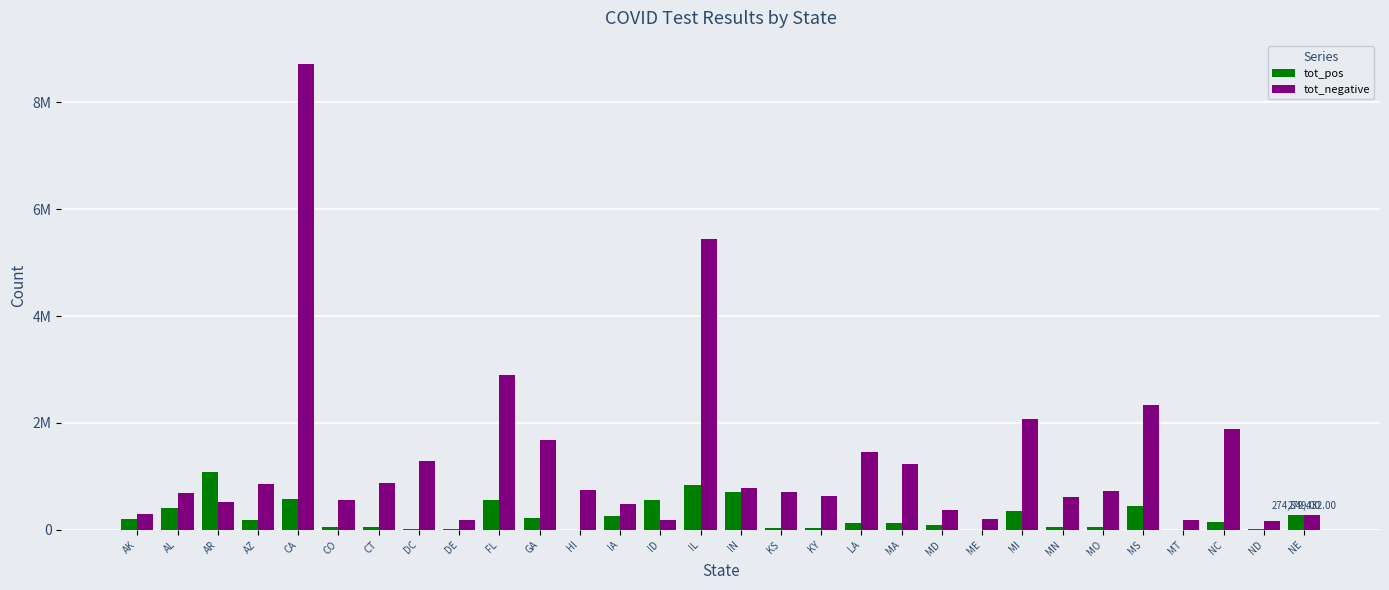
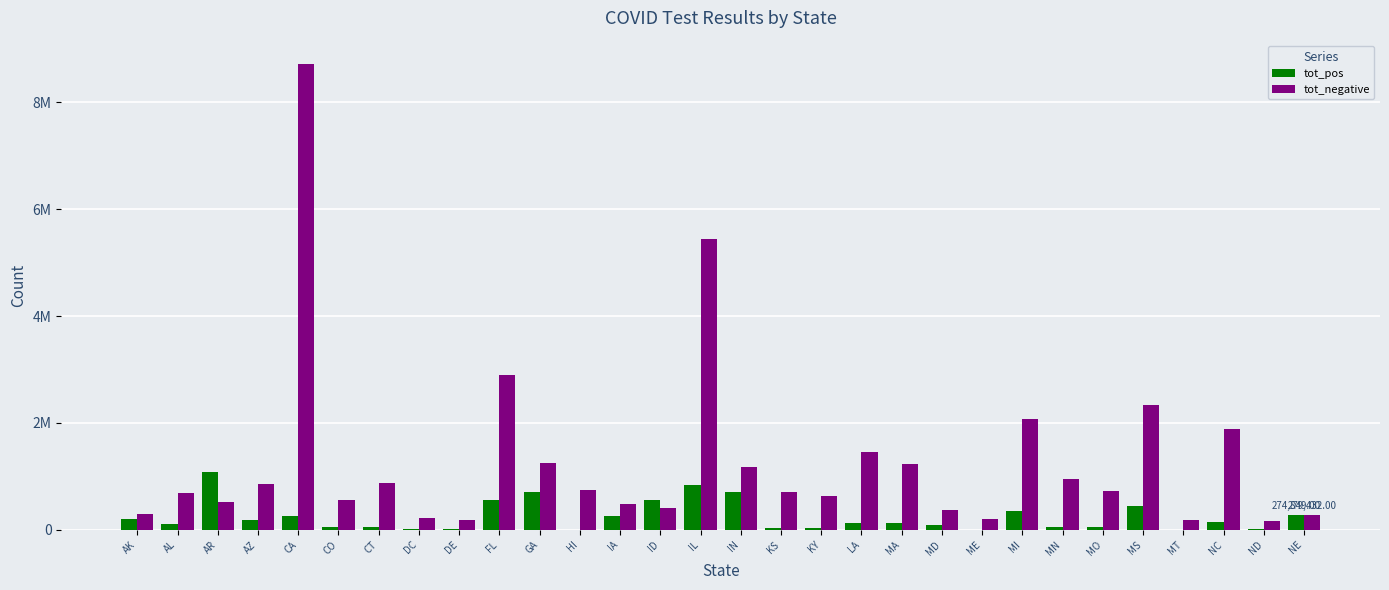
tot_pos, AL: 400000 -> 100000
tot_pos, CA: 600000 -> 300000
tot_negative, DC: 1300000 -> 200000
tot_pos, GA: 200000 -> 700000
tot_negative, GA: 1700000 -> 1200000
tot_negative, ID: 200000 -> 400000
tot_negative, IN: 800000 -> 1200000
tot_negative, MN: 600000 -> 1000000
